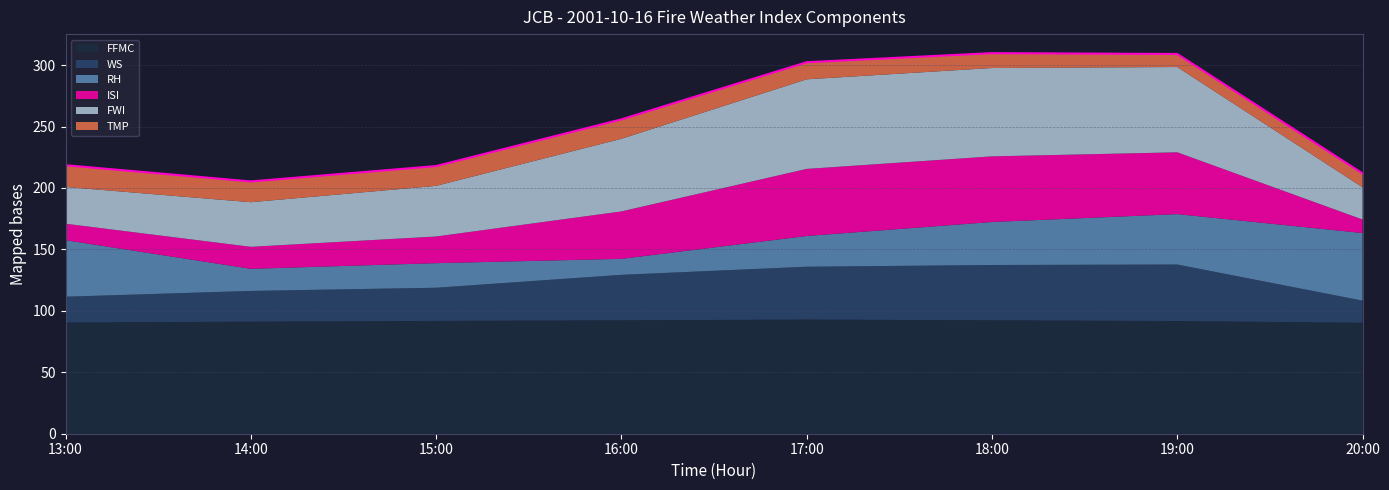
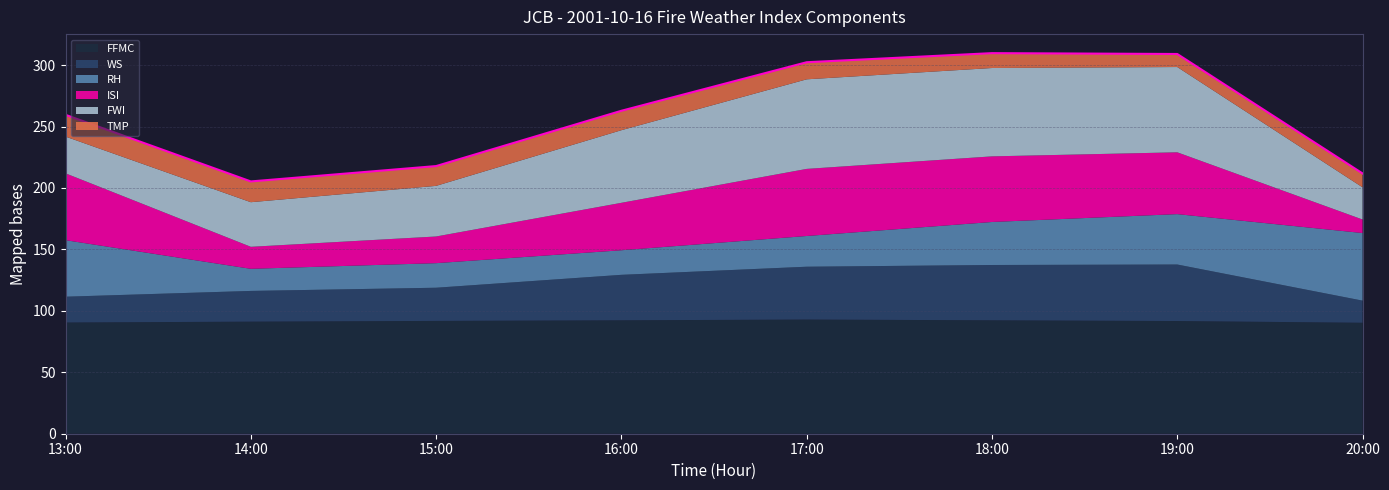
ISI, 13:00: 13 -> 54
RH, 16:00: 13 -> 20
